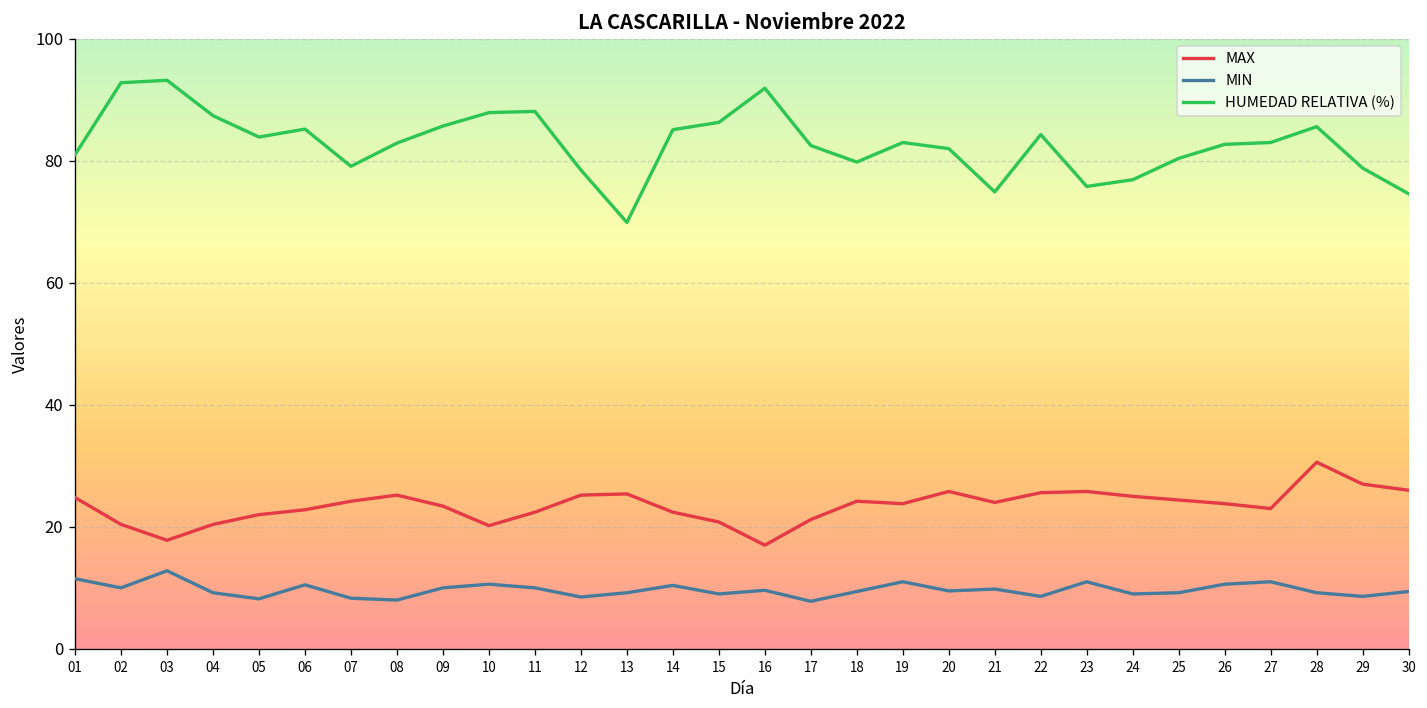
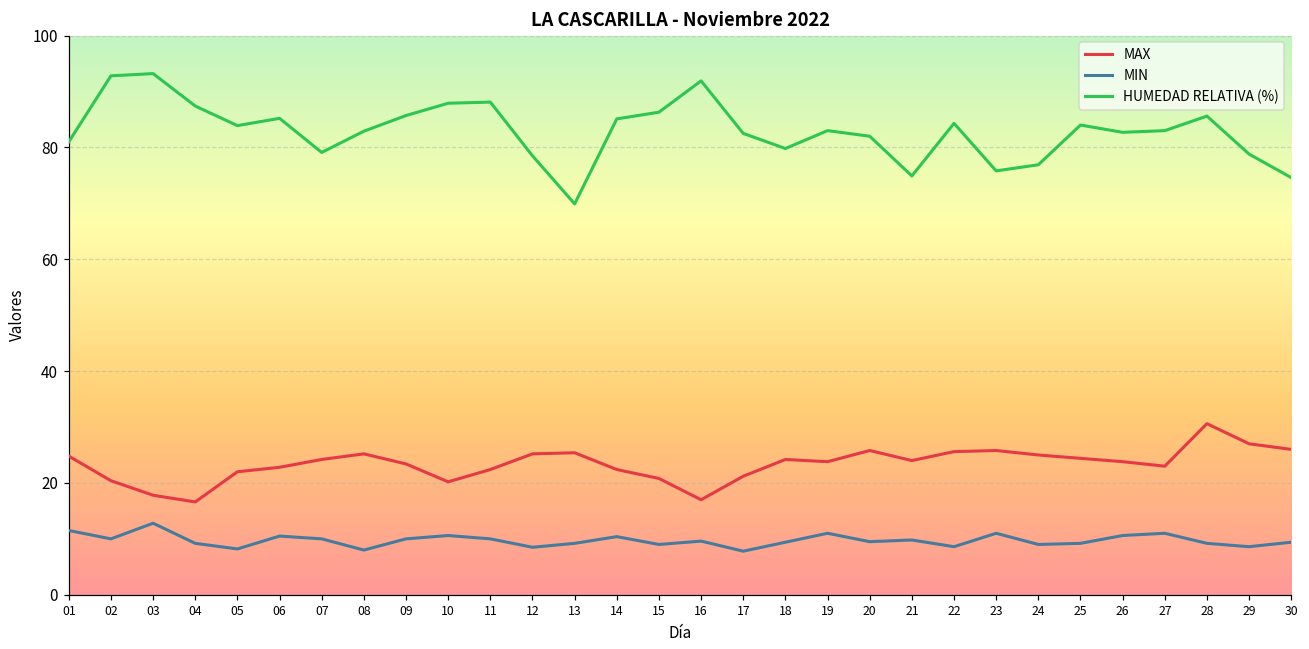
MAX, 04: 20 -> 17
MIN, 07: 8 -> 10
HUMEDAD RELATIVA (%), 25: 80 -> 84
